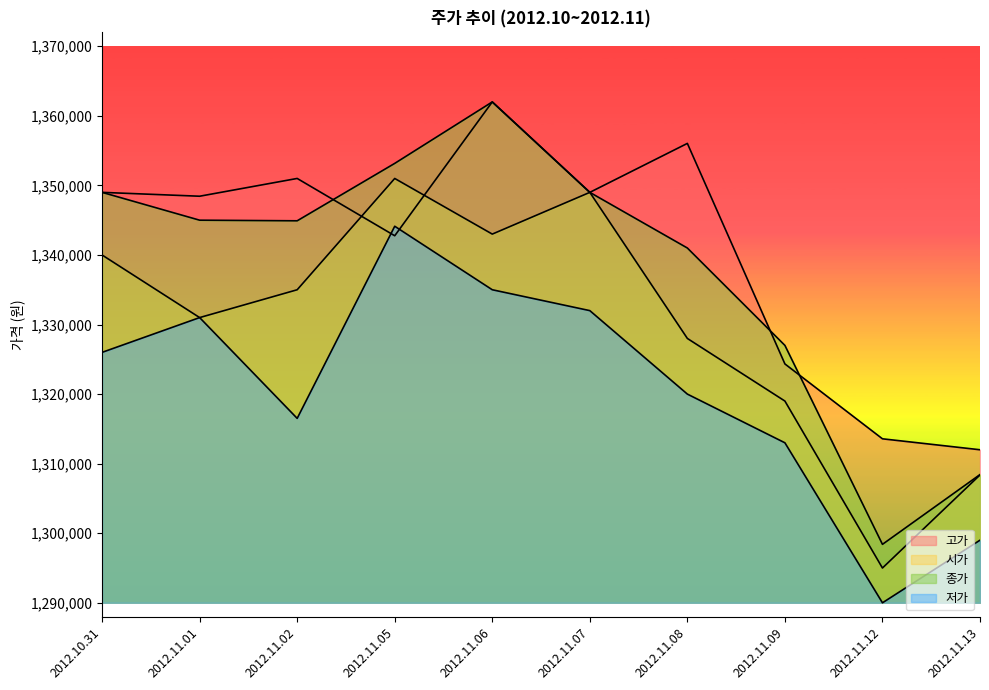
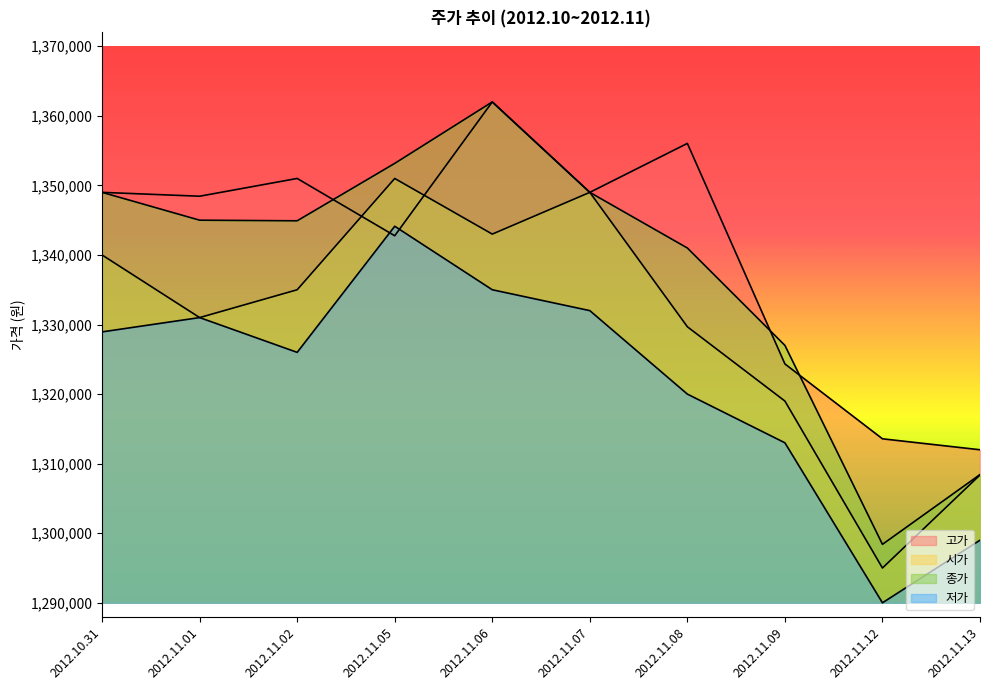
저가, 2012.10.31: 1,326,000 -> 1,329,000
저가, 2012.11.02: 1,317,000 -> 1,326,000
시가, 2012.11.08: 1,328,000 -> 1,330,000
